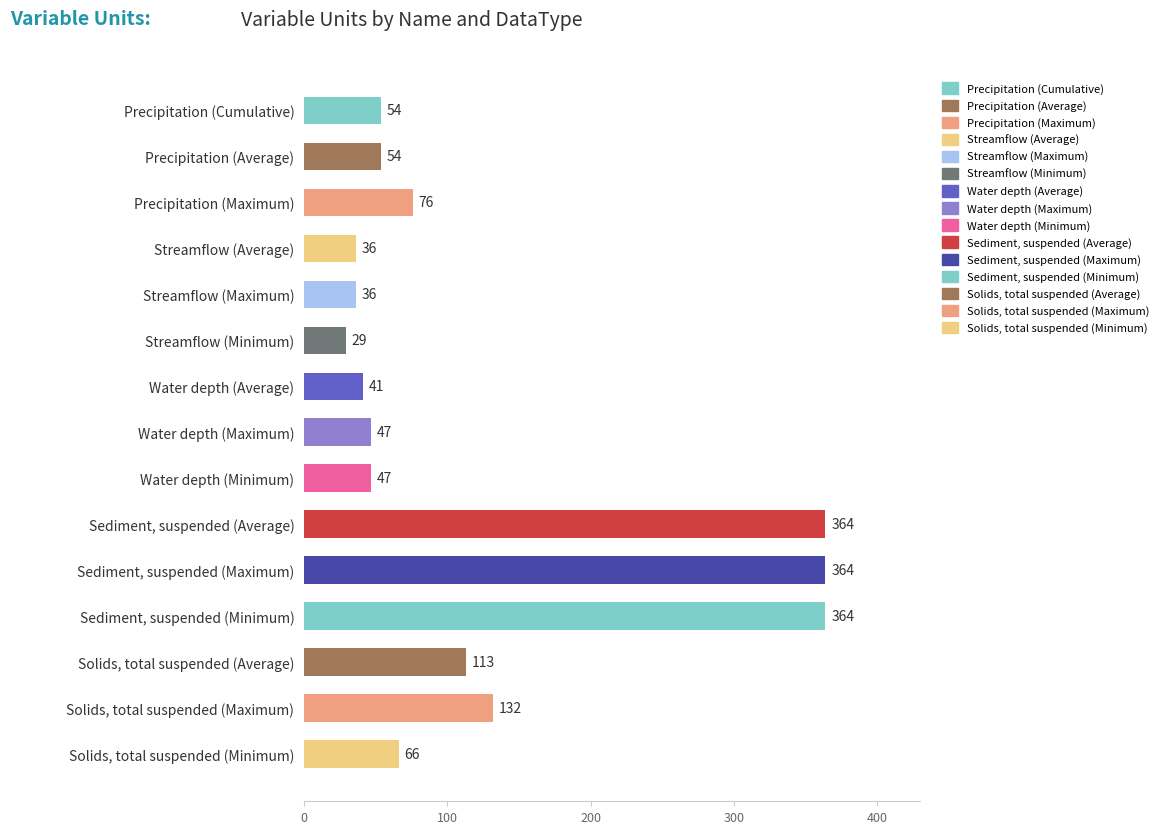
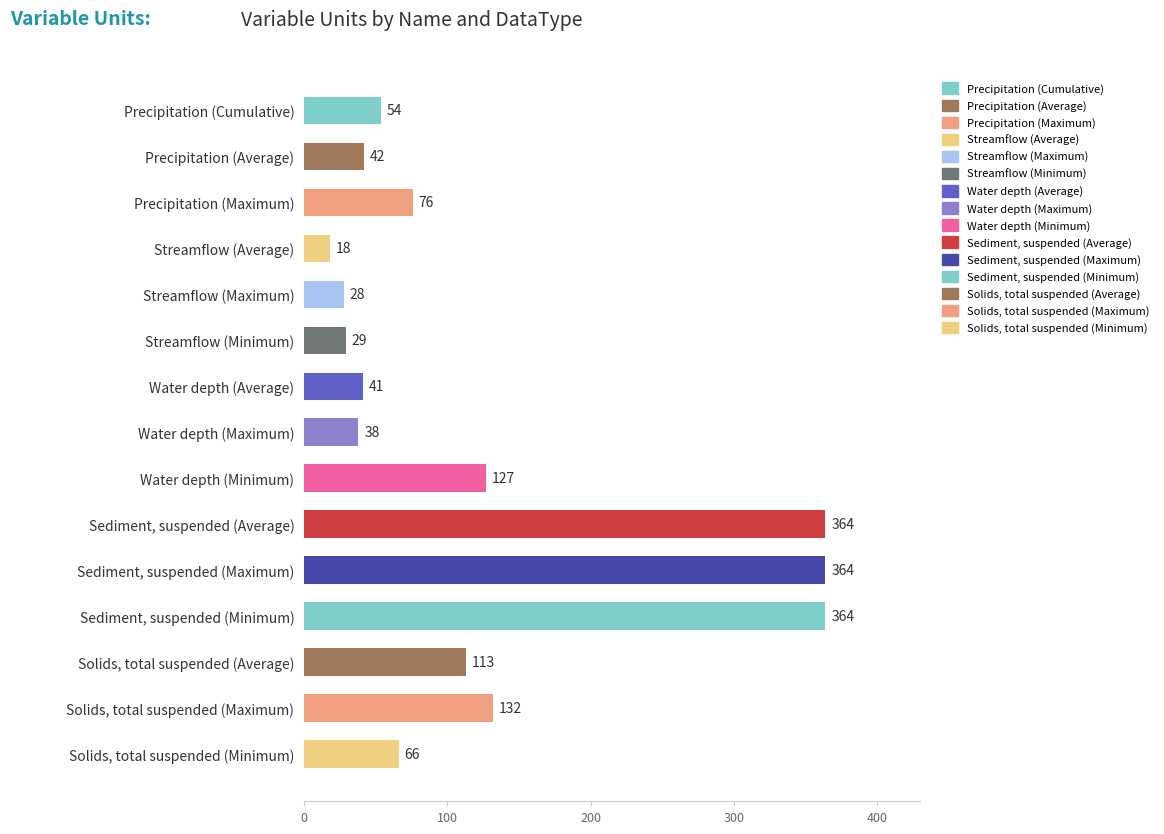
Precipitation (Average): 54 -> 42
Streamflow (Average): 36 -> 18
Streamflow (Maximum): 36 -> 28
Water depth (Maximum): 47 -> 38
Water depth (Minimum): 47 -> 127
